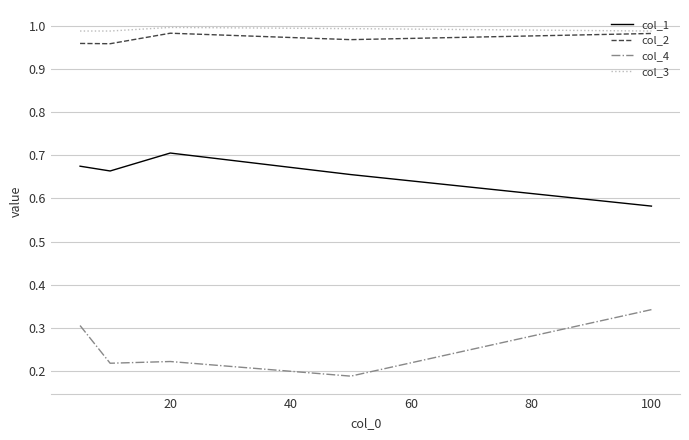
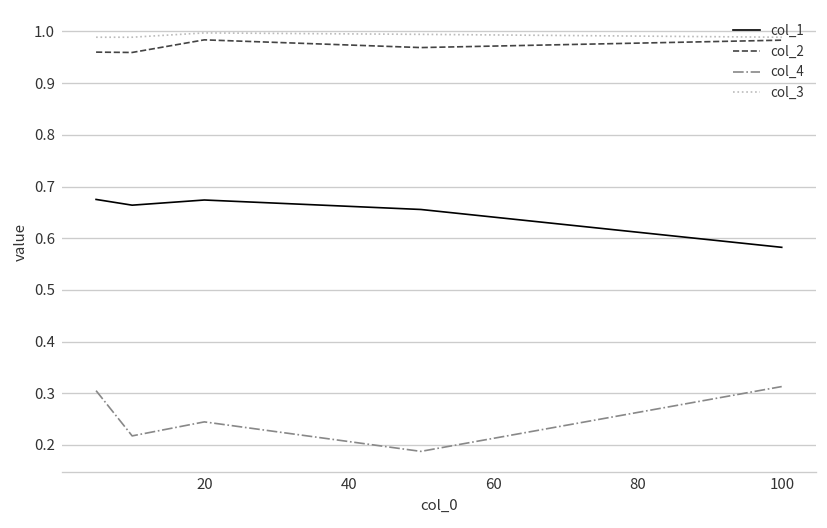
col_1, 20: 0.71 -> 0.67
col_4, 20: 0.22 -> 0.24
col_4, 100: 0.34 -> 0.31
